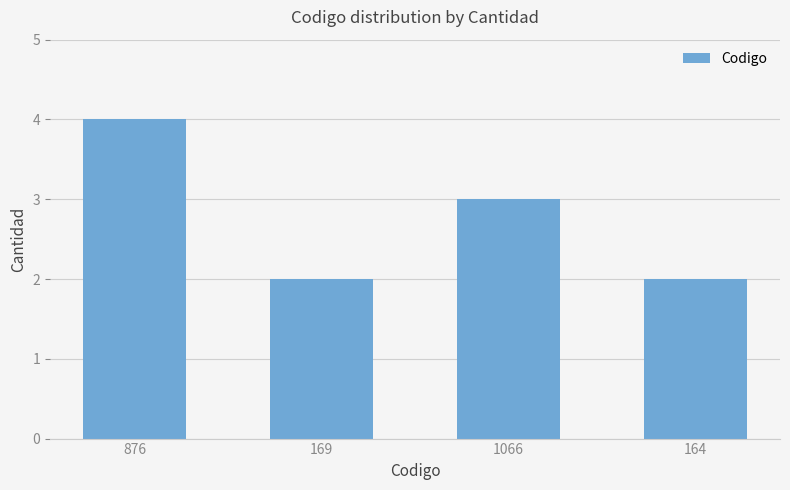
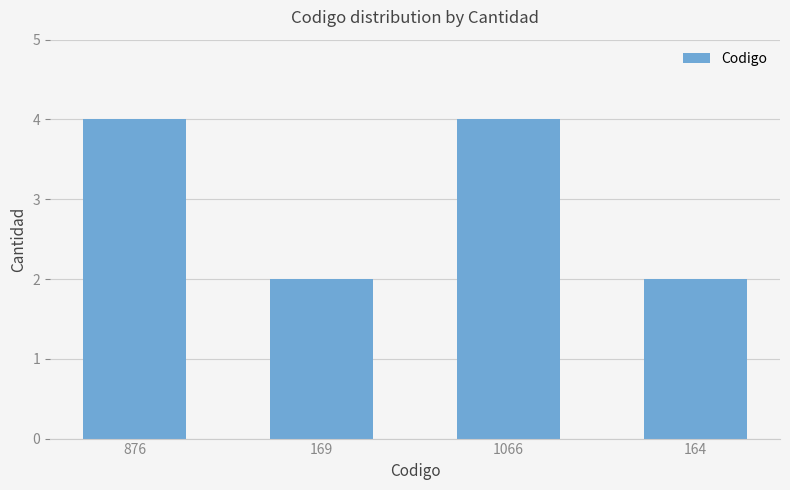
1066: 3 -> 4
